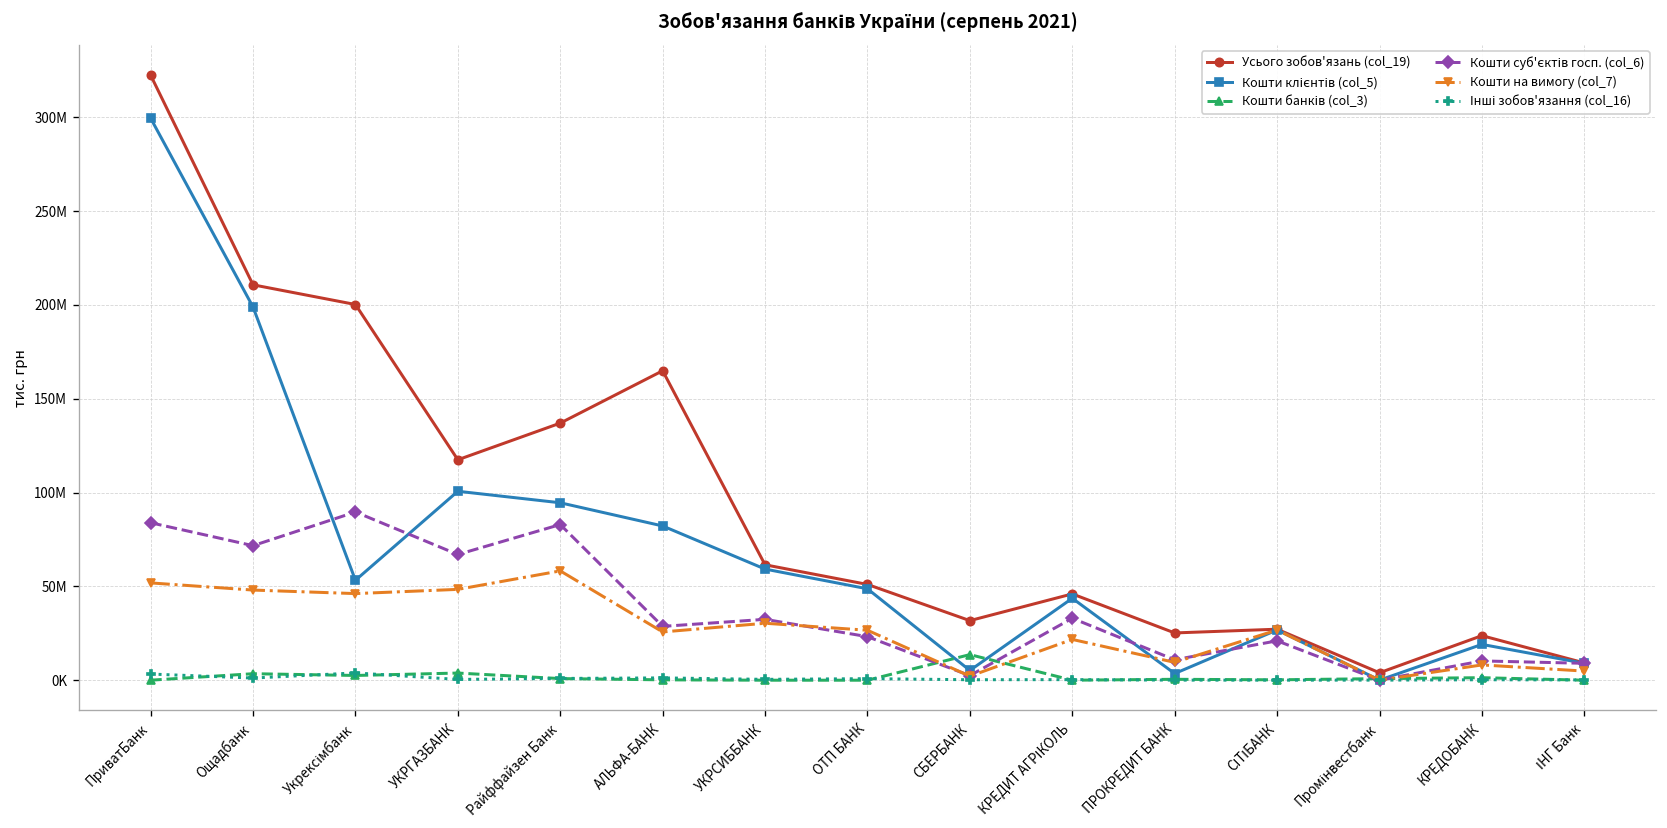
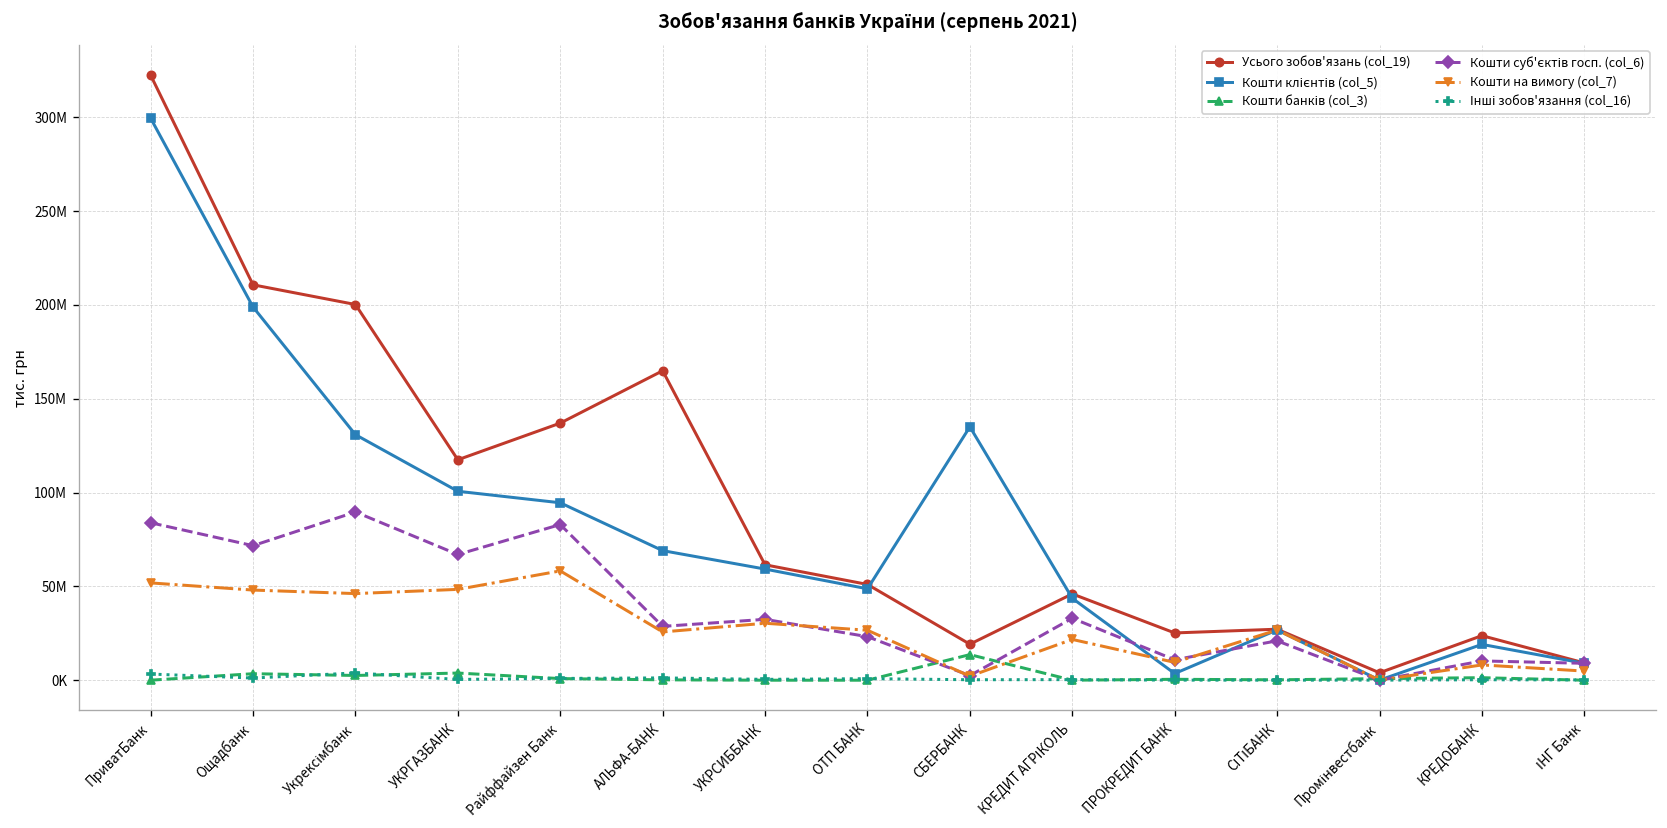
Кошти клієнтів (col_5), Укрексімбанк: 53000000 -> 131000000
Кошти клієнтів (col_5), АЛЬФА-БАНК: 82000000 -> 69000000
Усього зобов'язань (col_19), СБЕРБАНК: 32000000 -> 19000000
Кошти клієнтів (col_5), СБЕРБАНК: 5000000 -> 135000000
